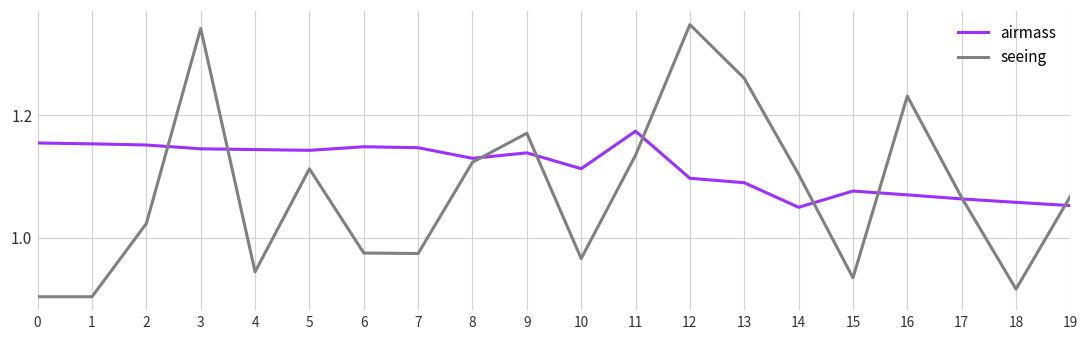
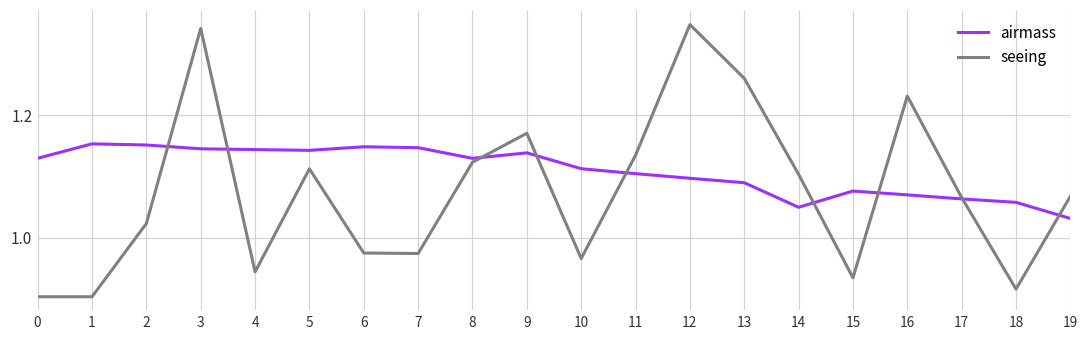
airmass, 0: 1.15 -> 1.13
airmass, 11: 1.17 -> 1.10
airmass, 19: 1.05 -> 1.03
